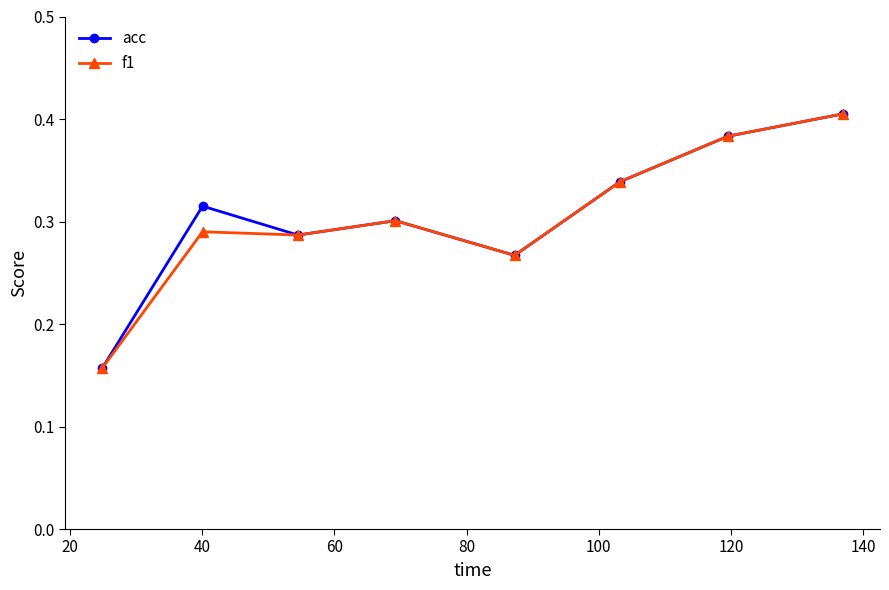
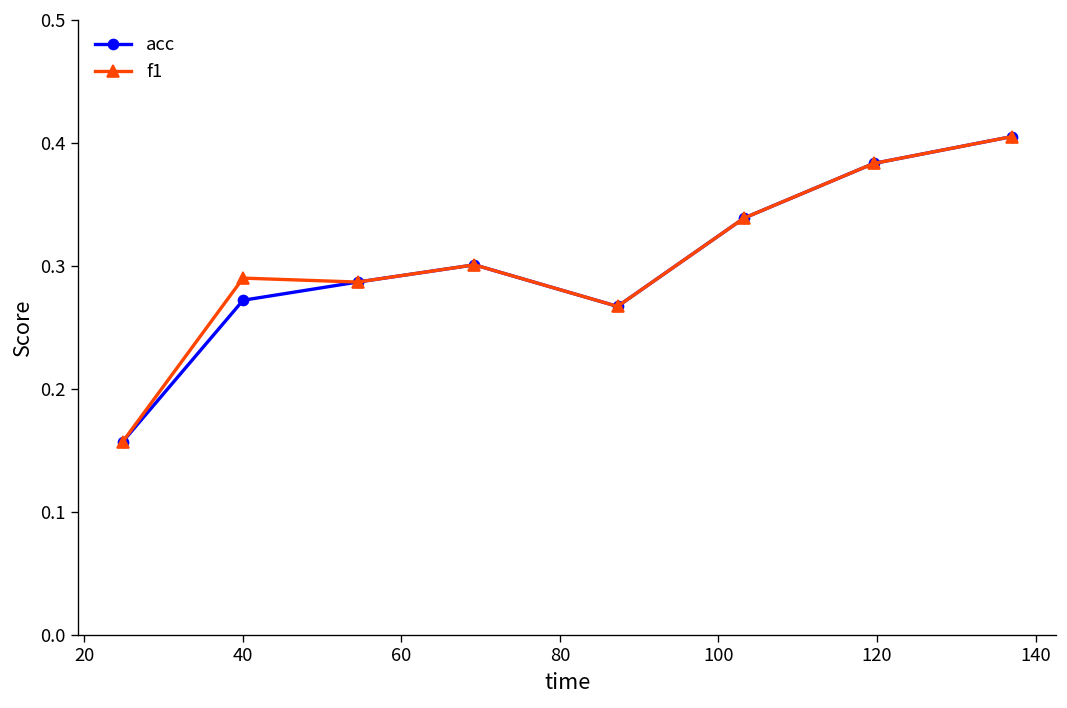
acc, 40: 0.315 -> 0.272
